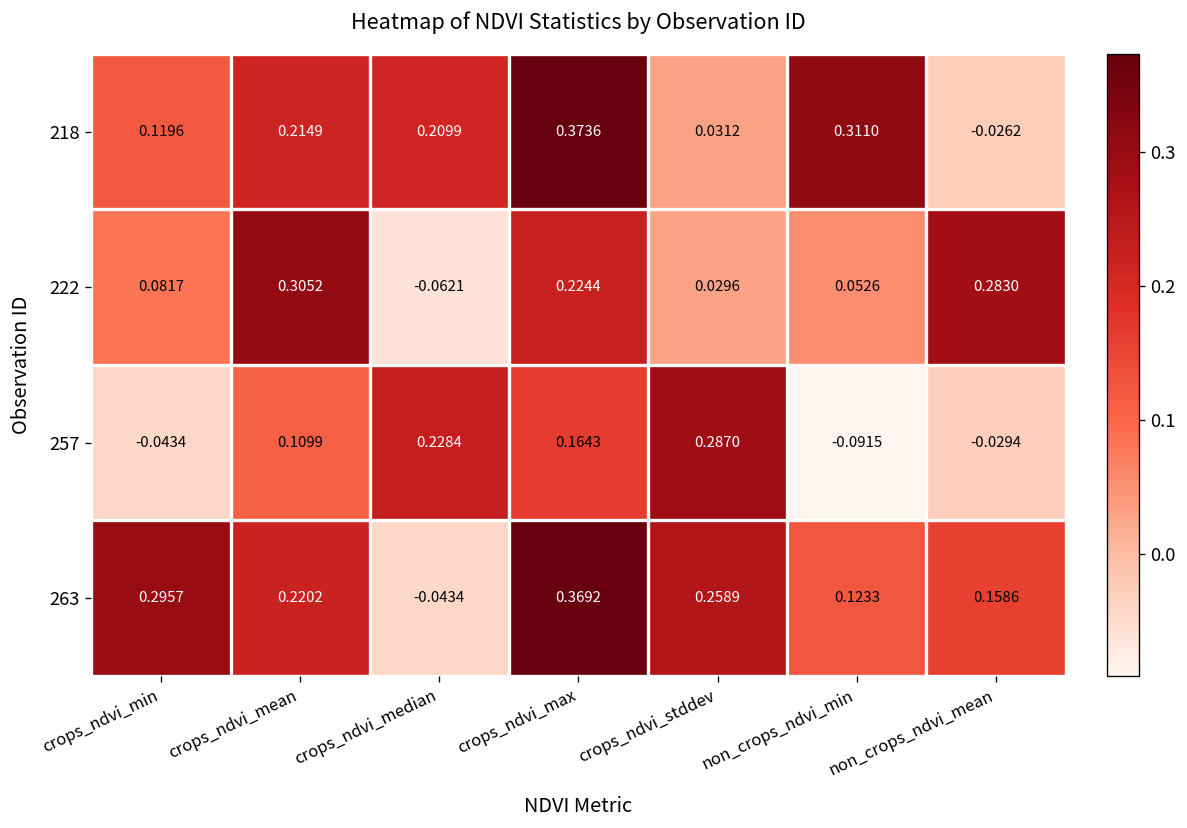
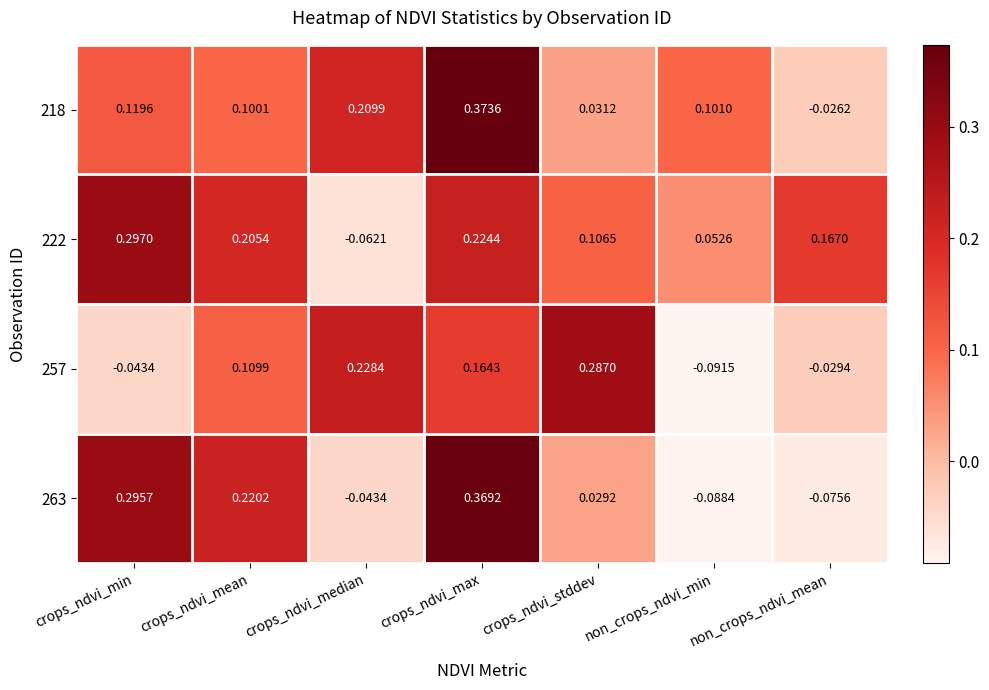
218, crops_ndvi_mean: 0.2149 -> 0.1001
218, non_crops_ndvi_min: 0.3110 -> 0.1010
222, crops_ndvi_min: 0.0817 -> 0.2970
222, crops_ndvi_mean: 0.3052 -> 0.2054
222, crops_ndvi_stddev: 0.0296 -> 0.1065
222, non_crops_ndvi_mean: 0.2830 -> 0.1670
263, crops_ndvi_stddev: 0.2589 -> 0.0292
263, non_crops_ndvi_min: 0.1233 -> -0.0884
263, non_crops_ndvi_mean: 0.1586 -> -0.0756
